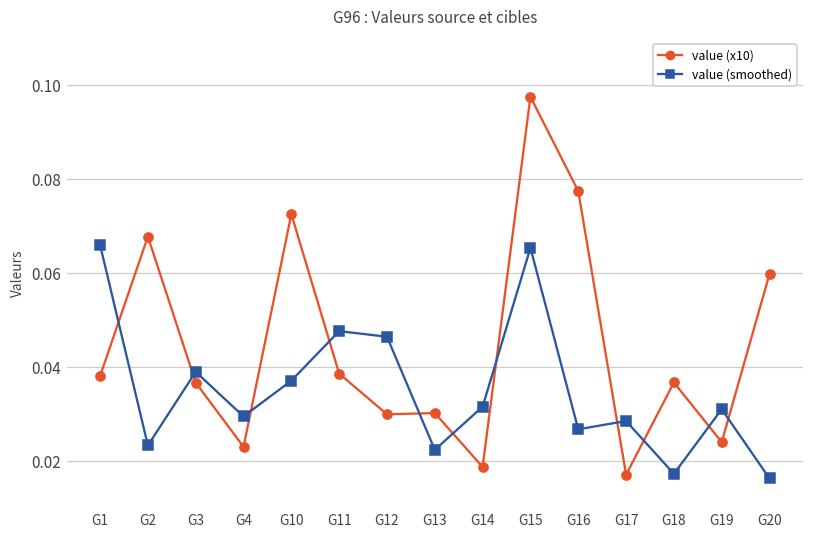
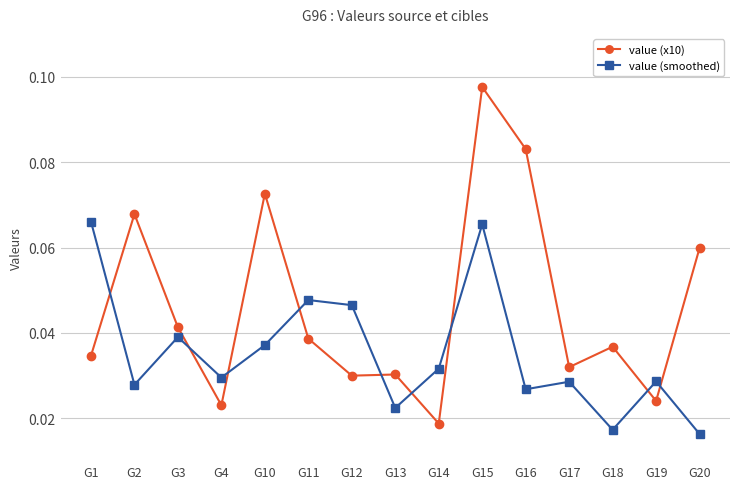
value (x10), G1: 0.038 -> 0.035
value (smoothed), G2: 0.023 -> 0.028
value (x10), G3: 0.037 -> 0.041
value (x10), G16: 0.078 -> 0.083
value (x10), G17: 0.017 -> 0.032
value (smoothed), G19: 0.031 -> 0.029
